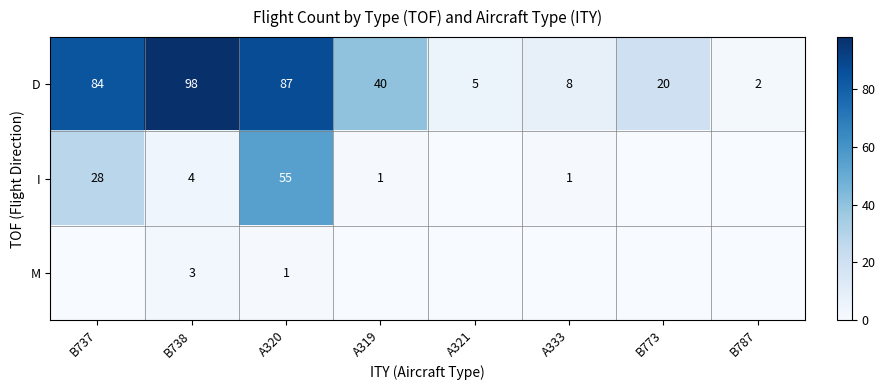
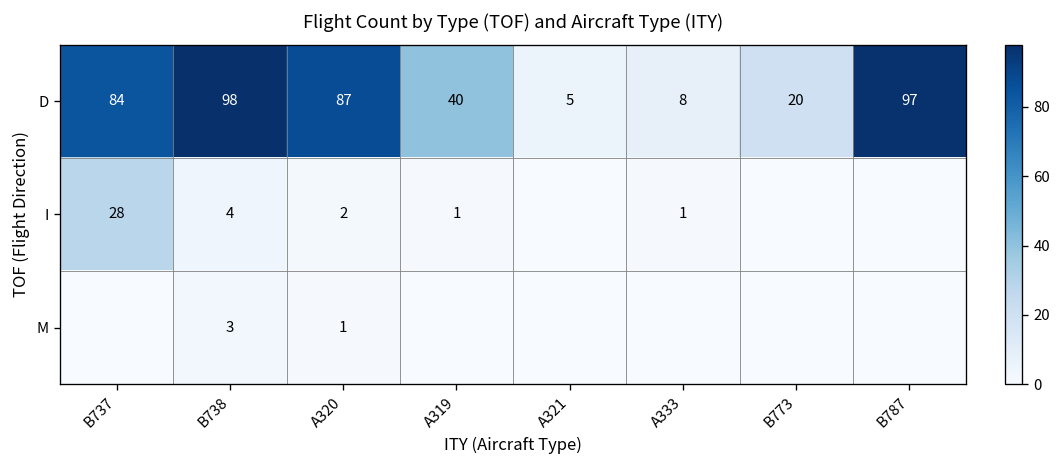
D, B787: 2 -> 97
I, A320: 55 -> 2
